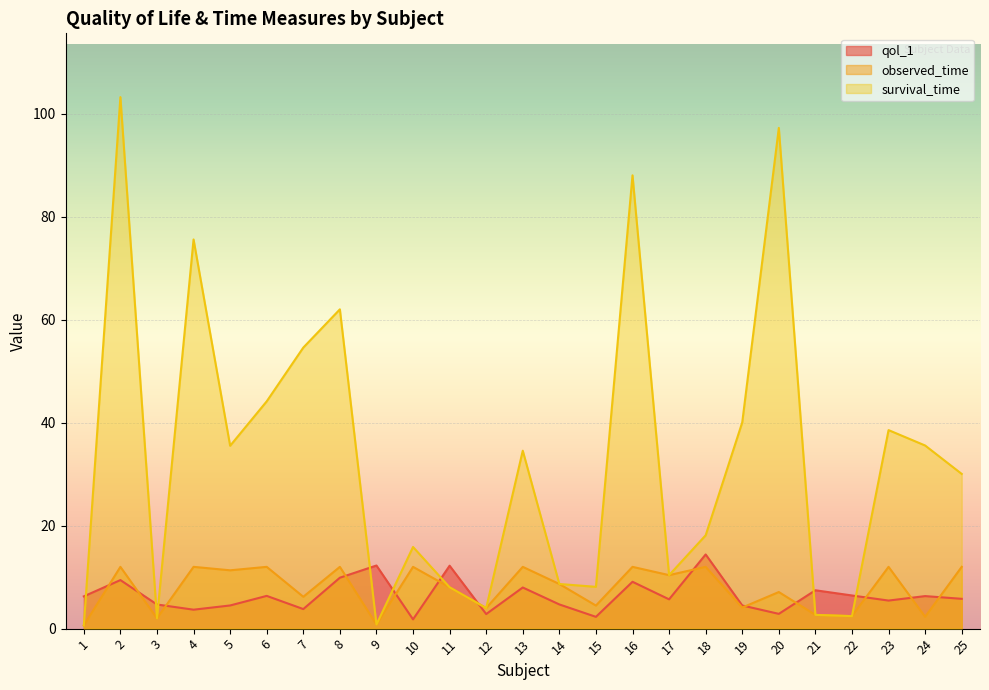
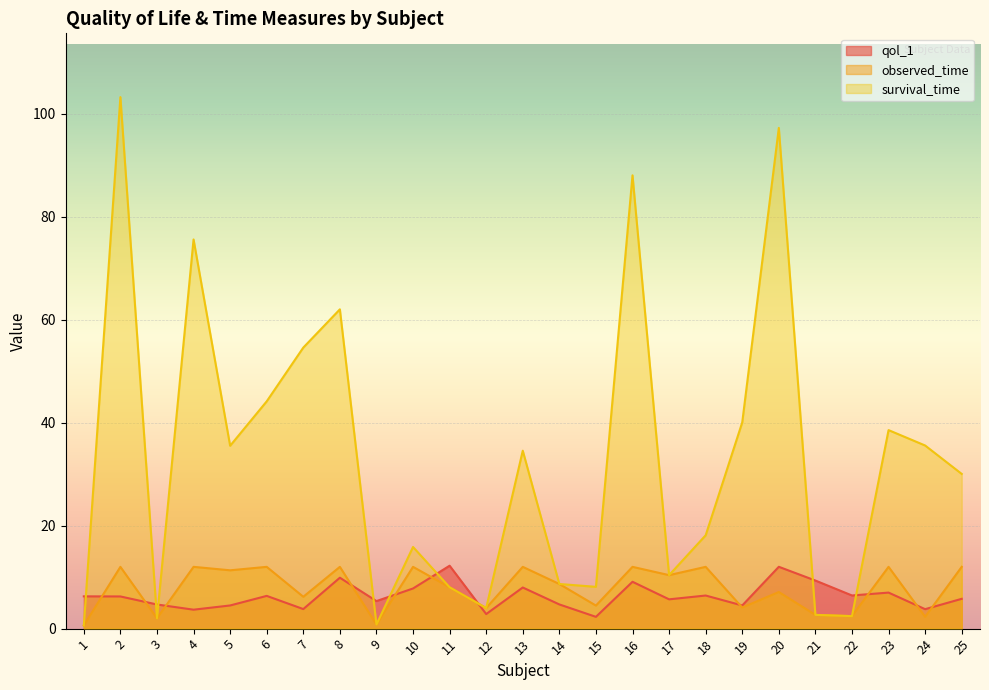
qol_1, 2: 9 -> 6
qol_1, 9: 12 -> 5
qol_1, 10: 2 -> 8
qol_1, 18: 14 -> 6
qol_1, 20: 3 -> 12
qol_1, 21: 7 -> 9
qol_1, 23: 5 -> 7
qol_1, 24: 6 -> 4
